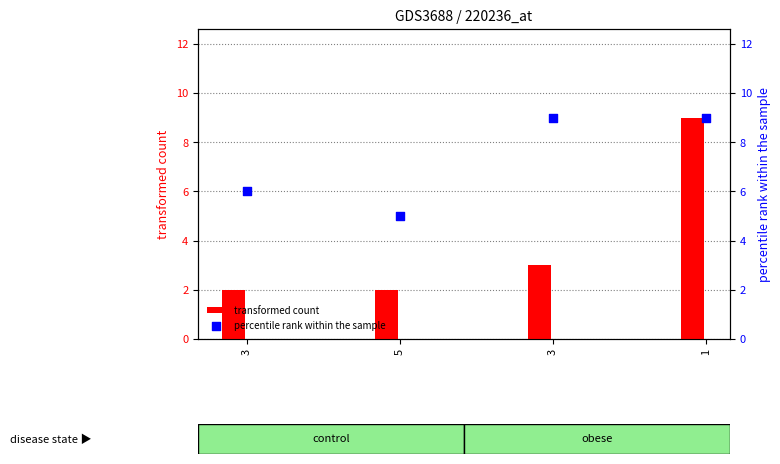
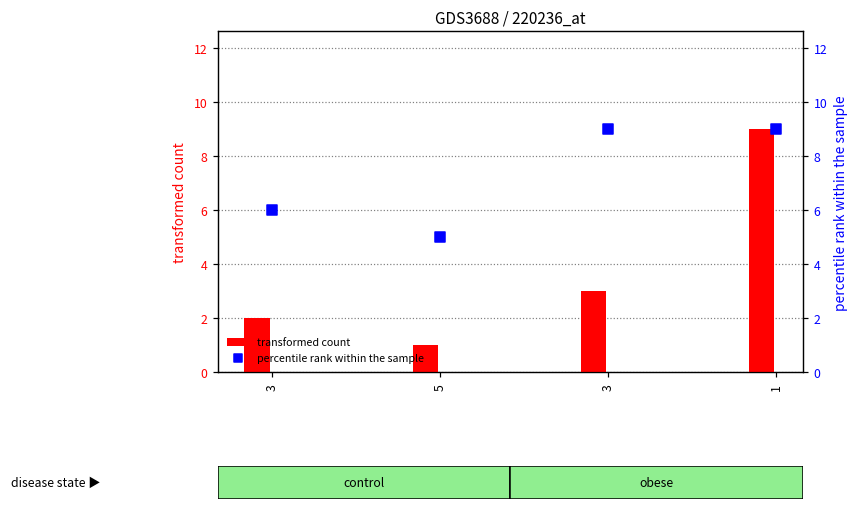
transformed count, 5: 2 -> 1
